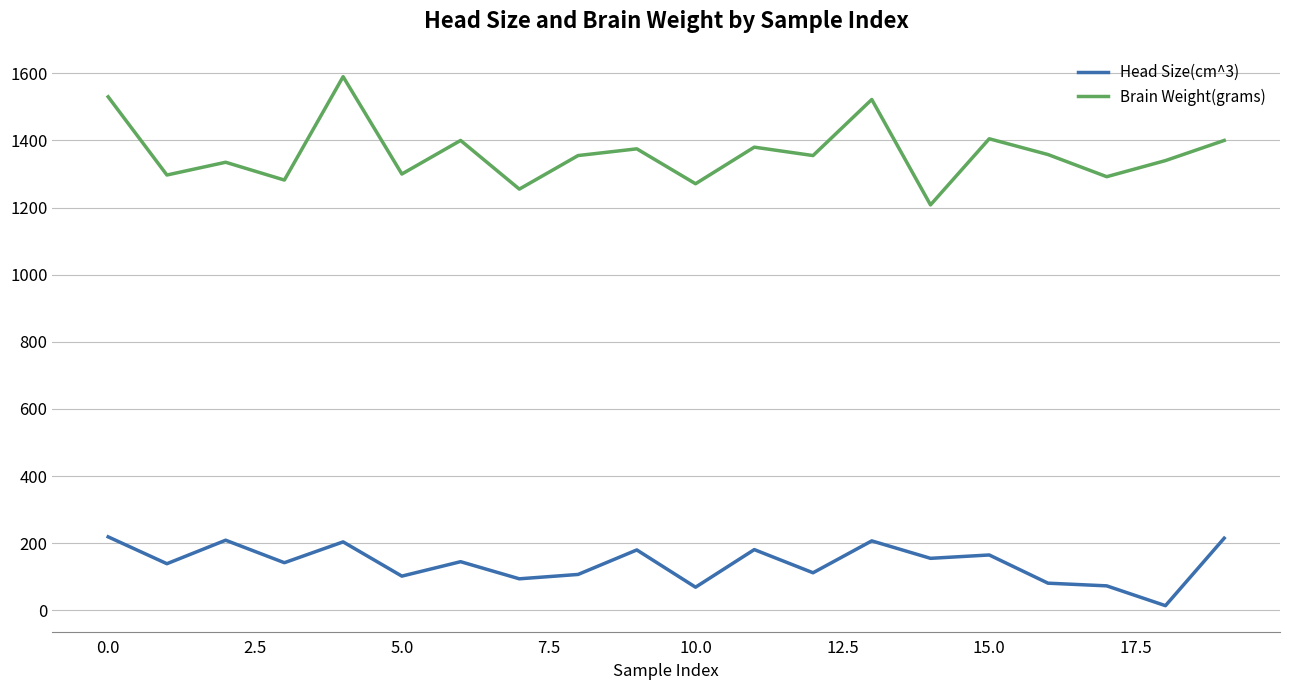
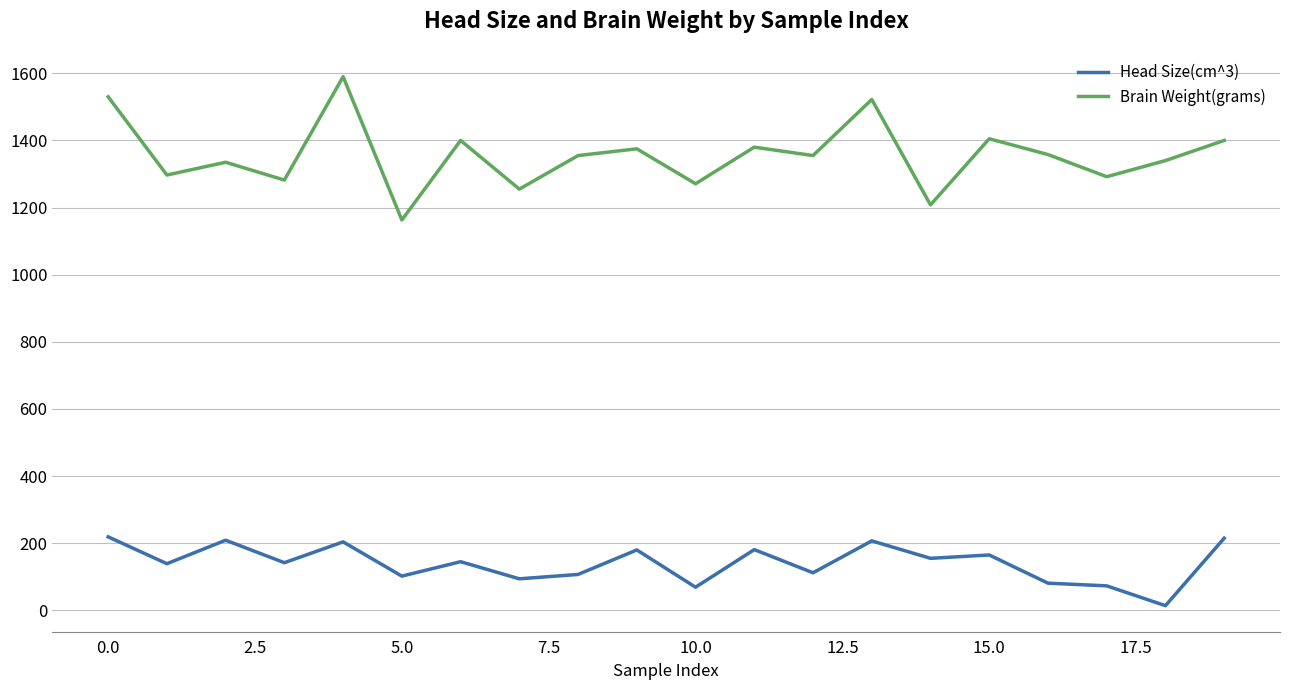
Brain Weight(grams), 5.0: 1300 -> 1160
